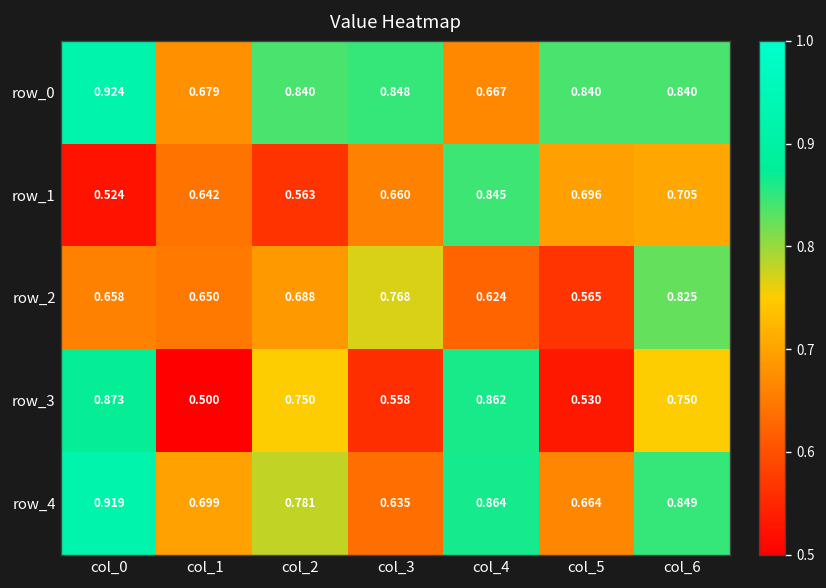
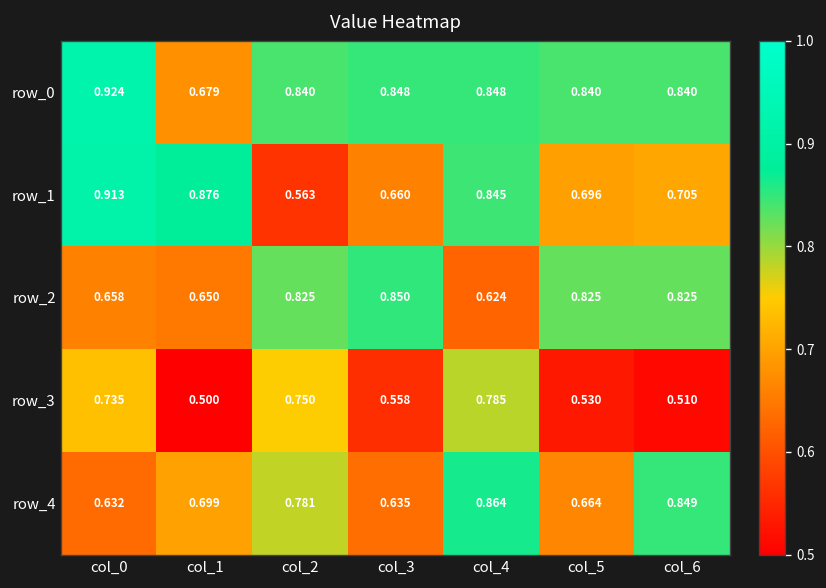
row_0, col_4: 0.667 -> 0.848
row_1, col_0: 0.524 -> 0.913
row_1, col_1: 0.642 -> 0.876
row_2, col_2: 0.688 -> 0.825
row_2, col_3: 0.768 -> 0.850
row_2, col_5: 0.565 -> 0.825
row_3, col_0: 0.873 -> 0.735
row_3, col_4: 0.862 -> 0.785
row_3, col_6: 0.750 -> 0.510
row_4, col_0: 0.919 -> 0.632
